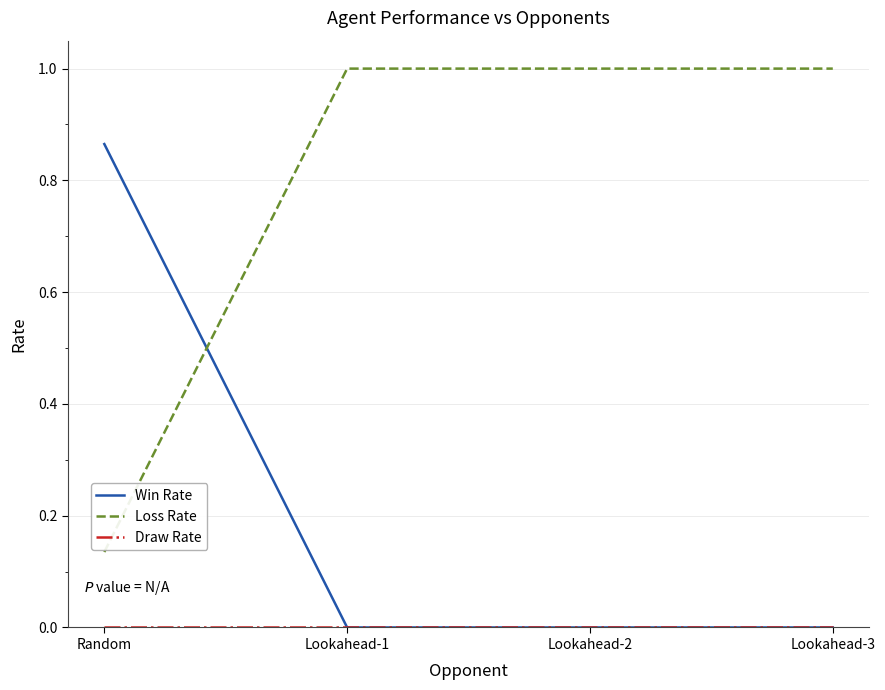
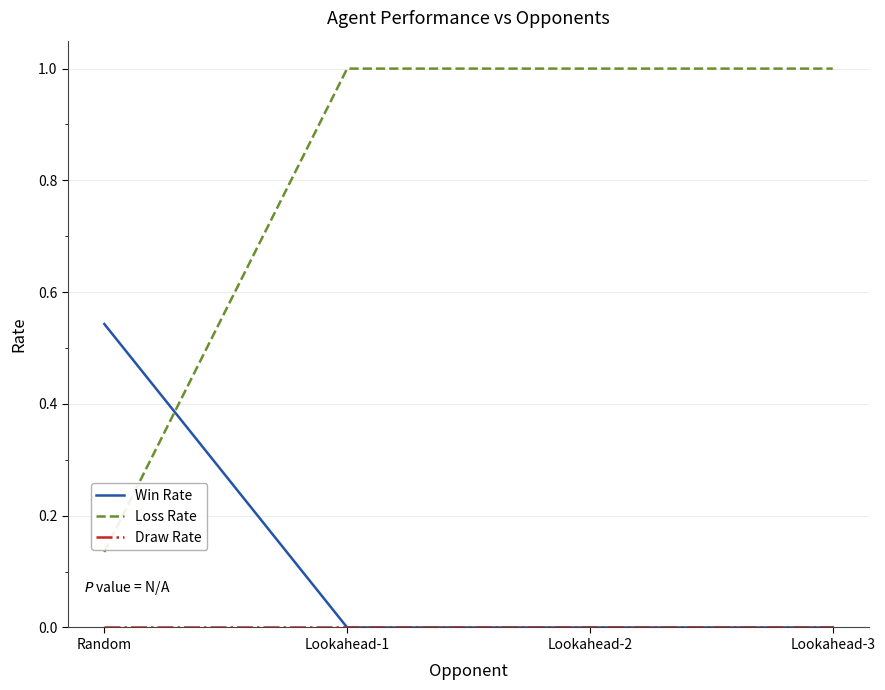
Win Rate, Random: 0.87 -> 0.54
